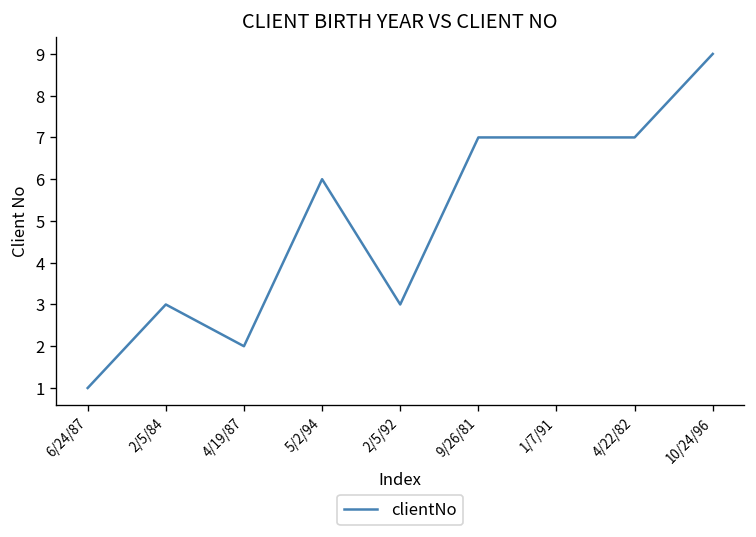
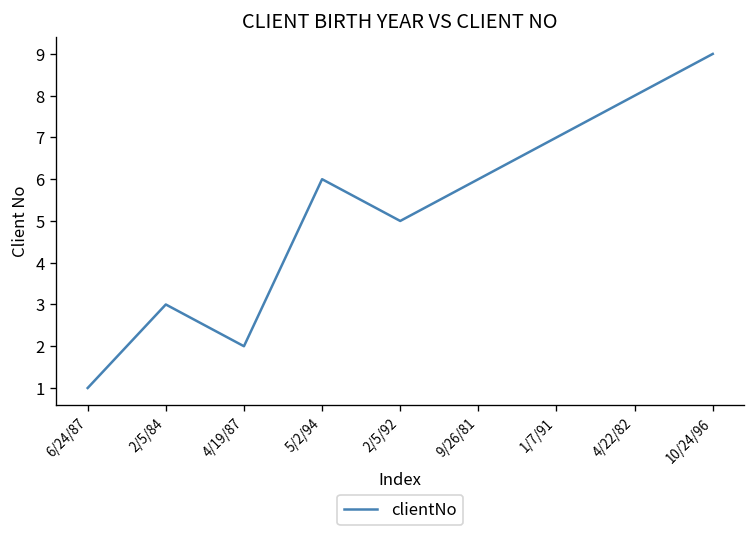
2/5/92: 3 -> 5
9/26/81: 7 -> 6
4/22/82: 7 -> 8
